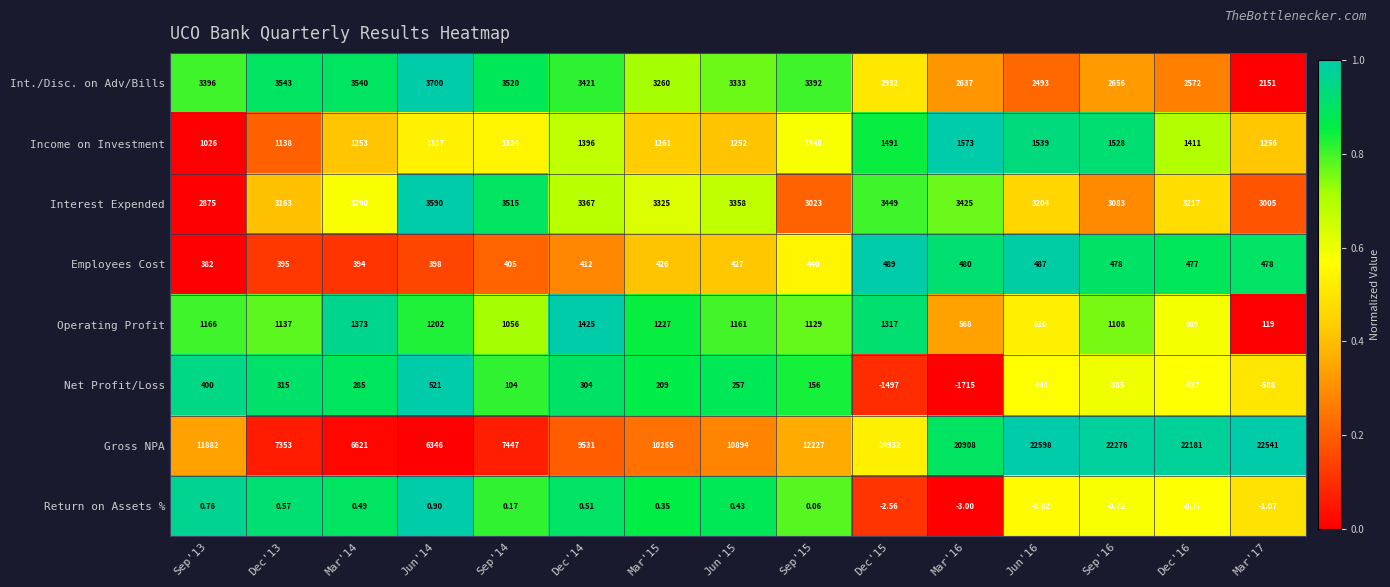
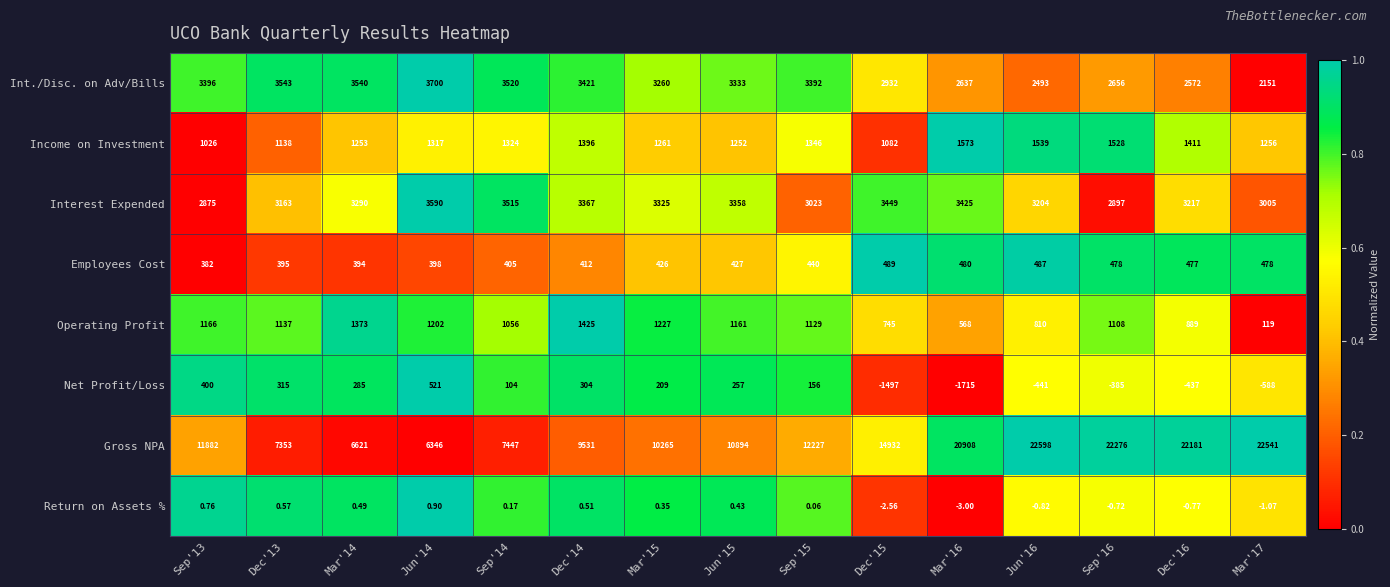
Income on Investment, Dec'15: 1491 -> 1082
Interest Expended, Sep'16: 3083 -> 2897
Operating Profit, Dec'15: 1317 -> 745
